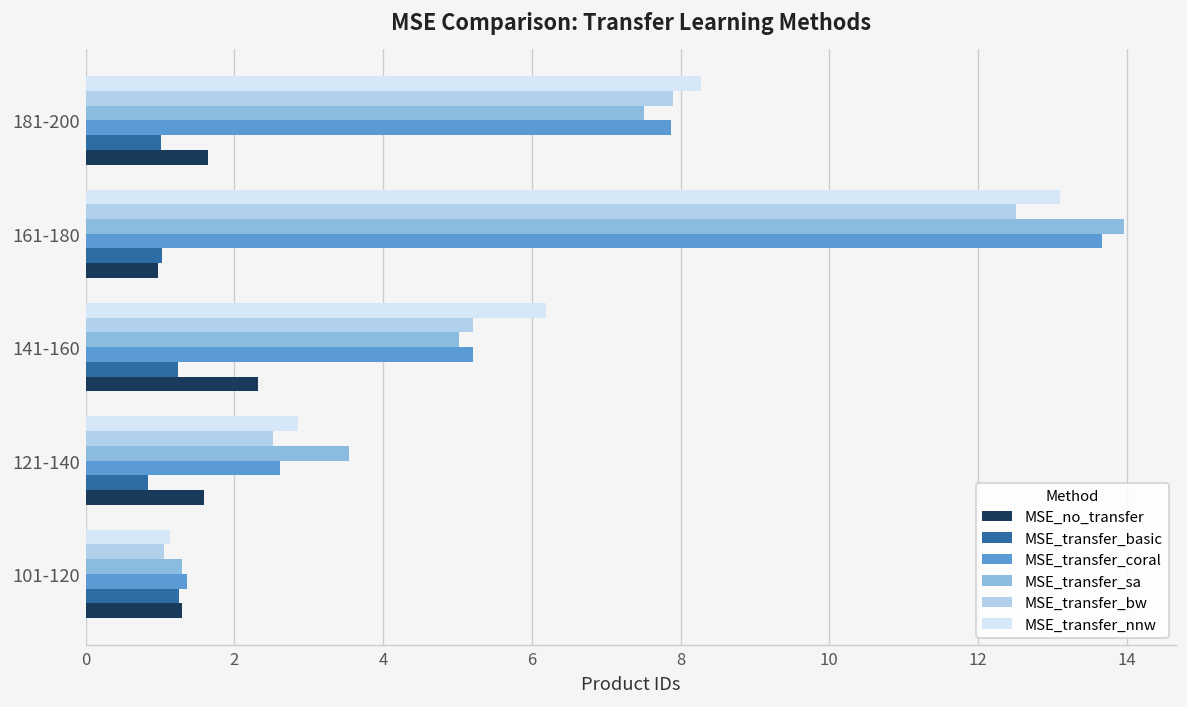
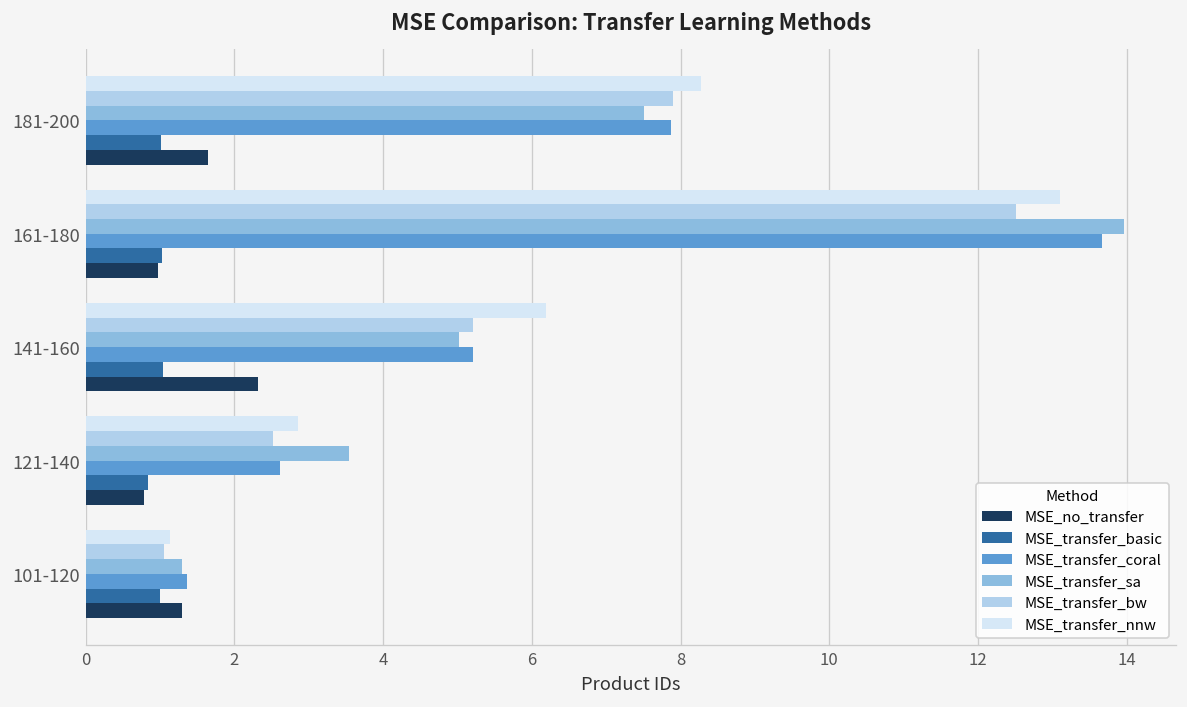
MSE_transfer_basic, 141-160: 1.2 -> 1.0
MSE_no_transfer, 121-140: 1.6 -> 0.8
MSE_transfer_basic, 101-120: 1.3 -> 1.0
